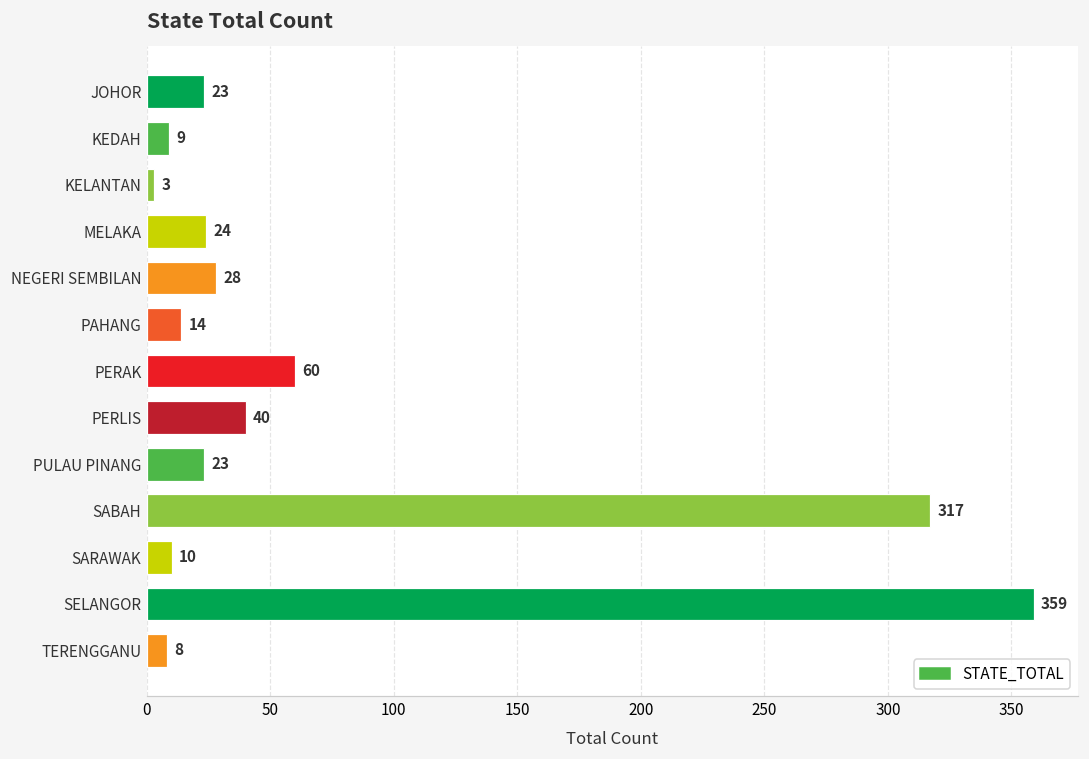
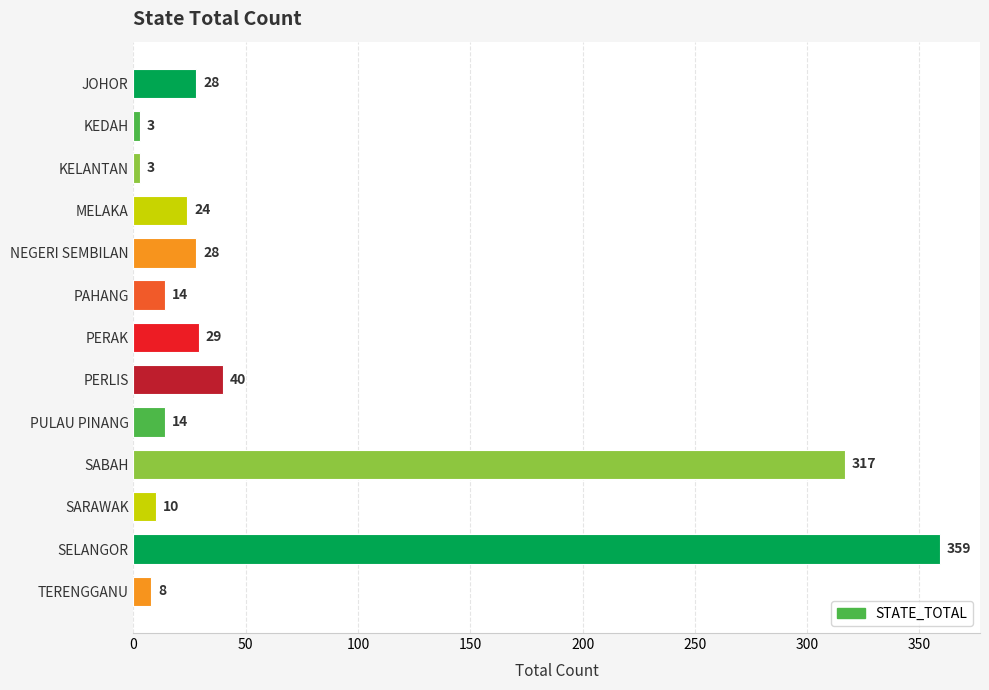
JOHOR: 23 -> 28
KEDAH: 9 -> 3
PERAK: 60 -> 29
PULAU PINANG: 23 -> 14
